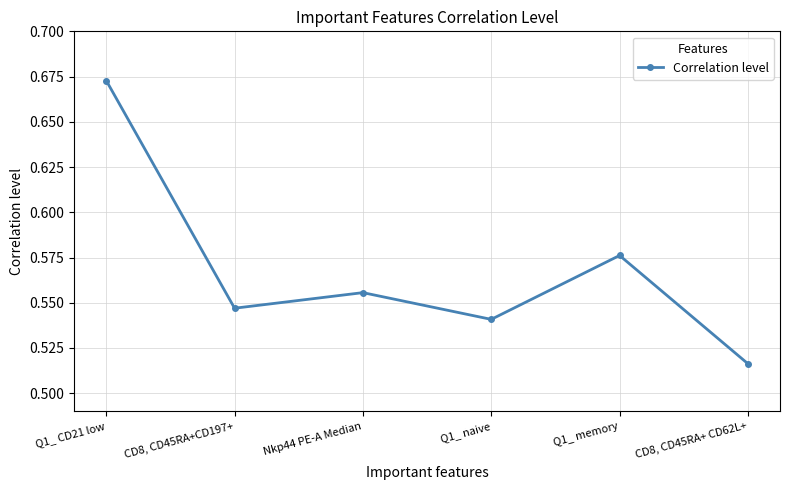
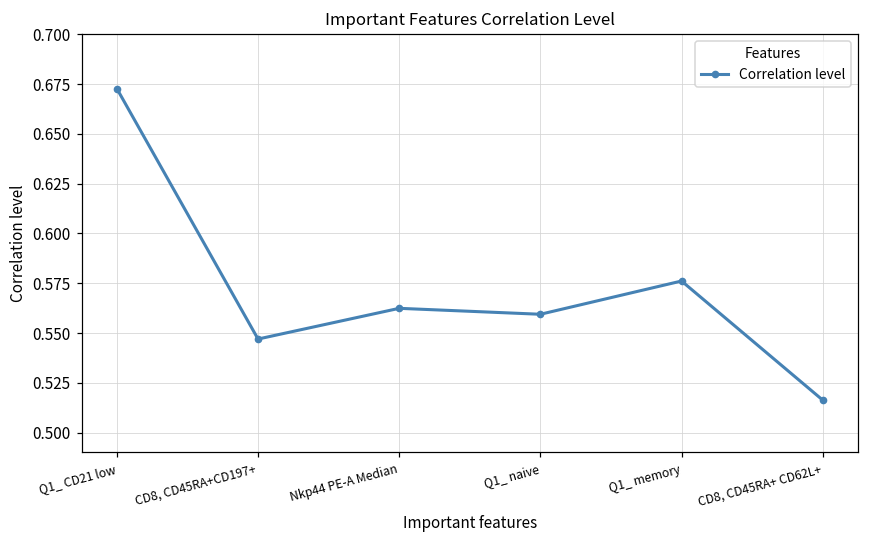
Nkp44 PE-A Median: 0.556 -> 0.562
Q1_ naive: 0.541 -> 0.559
